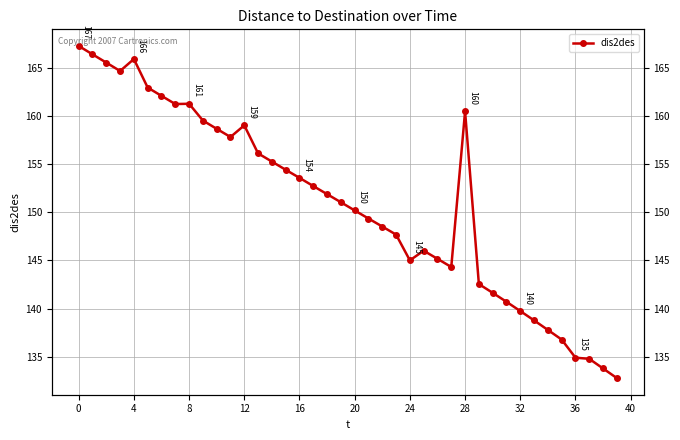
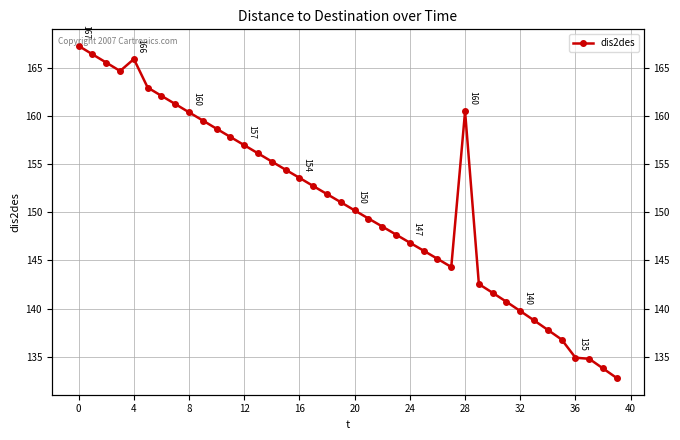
8: 161 -> 160
12: 159 -> 157
24: 145 -> 147
